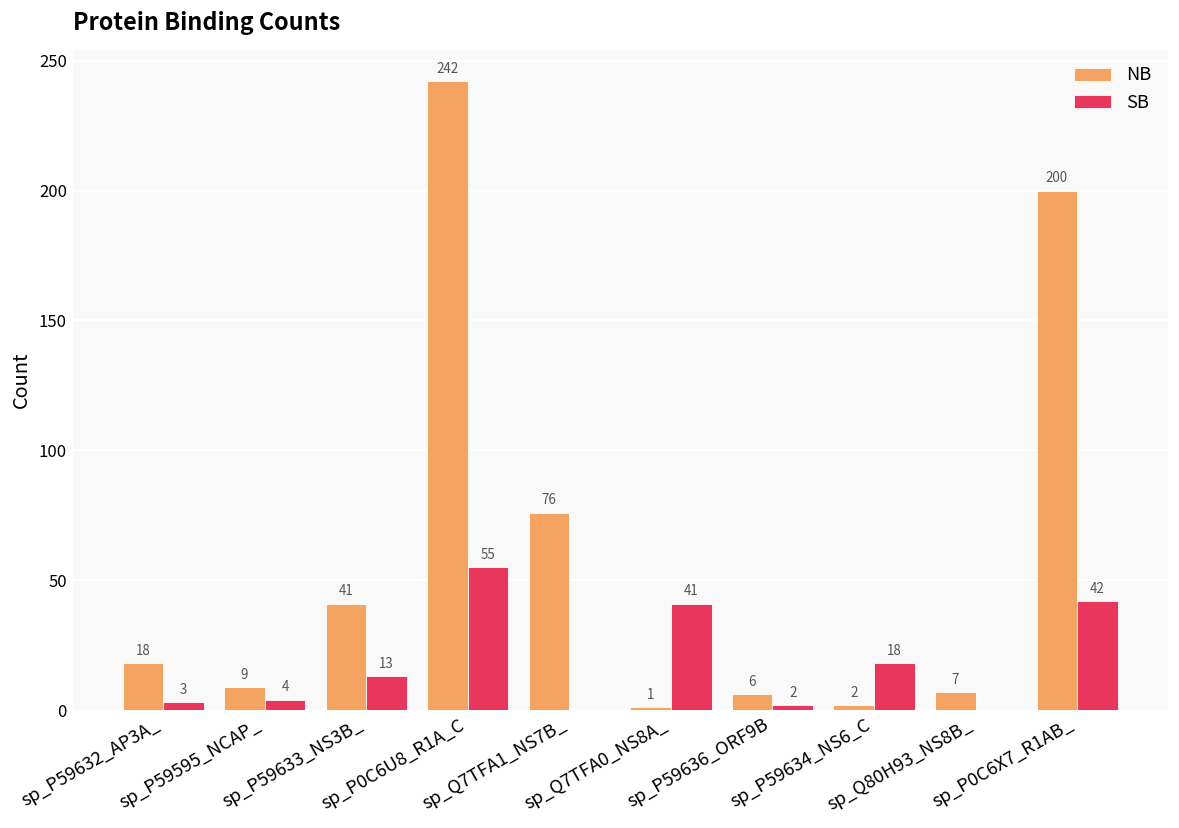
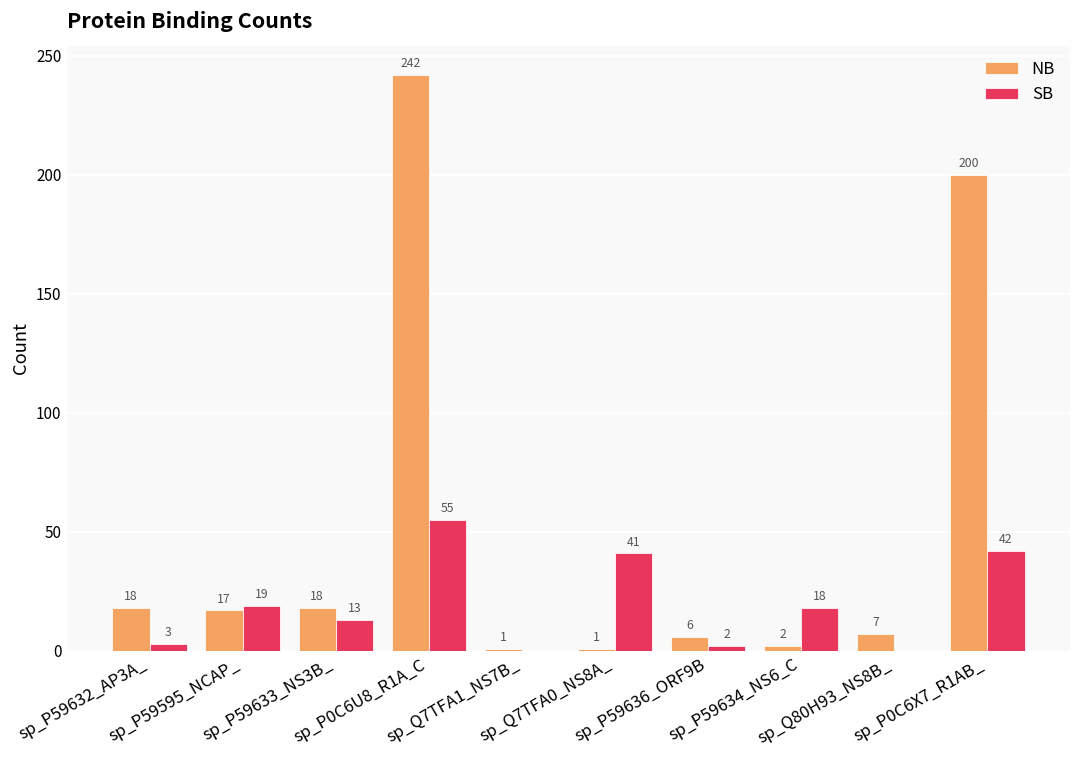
NB, sp_P59595_NCAP_: 9 -> 17
SB, sp_P59595_NCAP_: 4 -> 19
NB, sp_P59633_NS3B_: 41 -> 18
NB, sp_Q7TFA1_NS7B_: 76 -> 1
